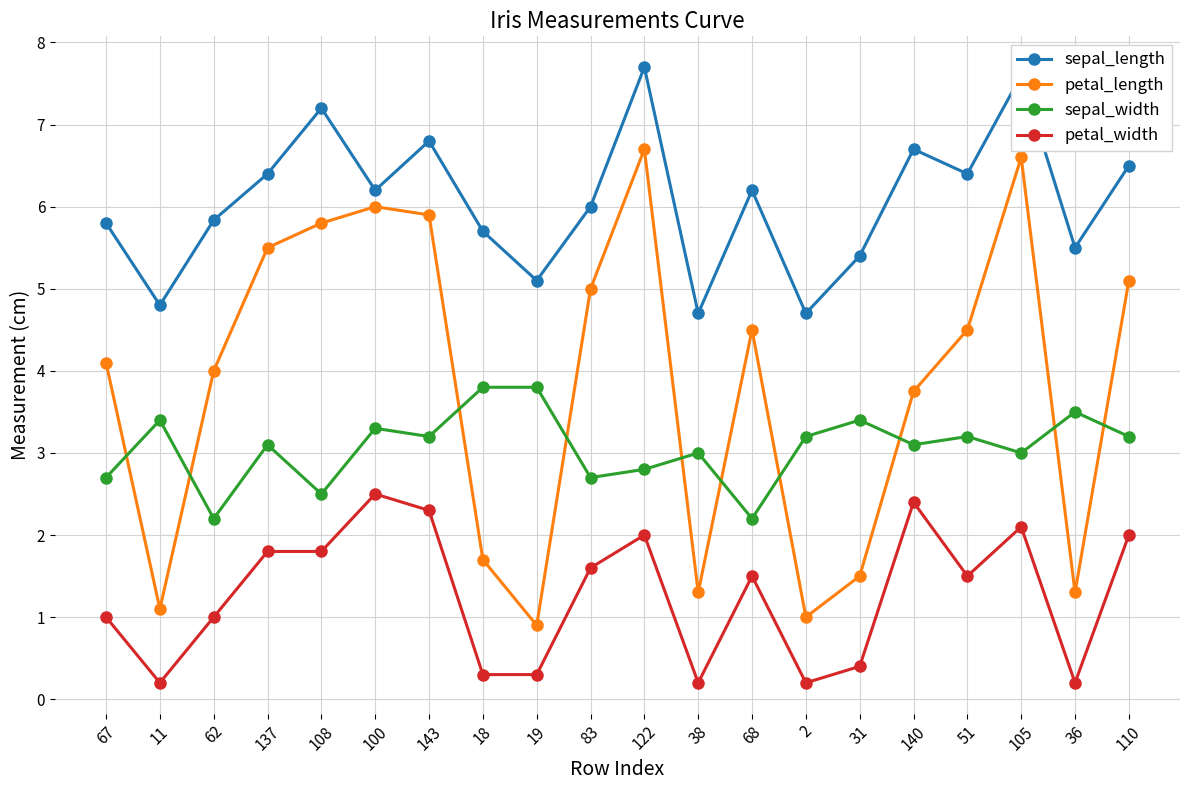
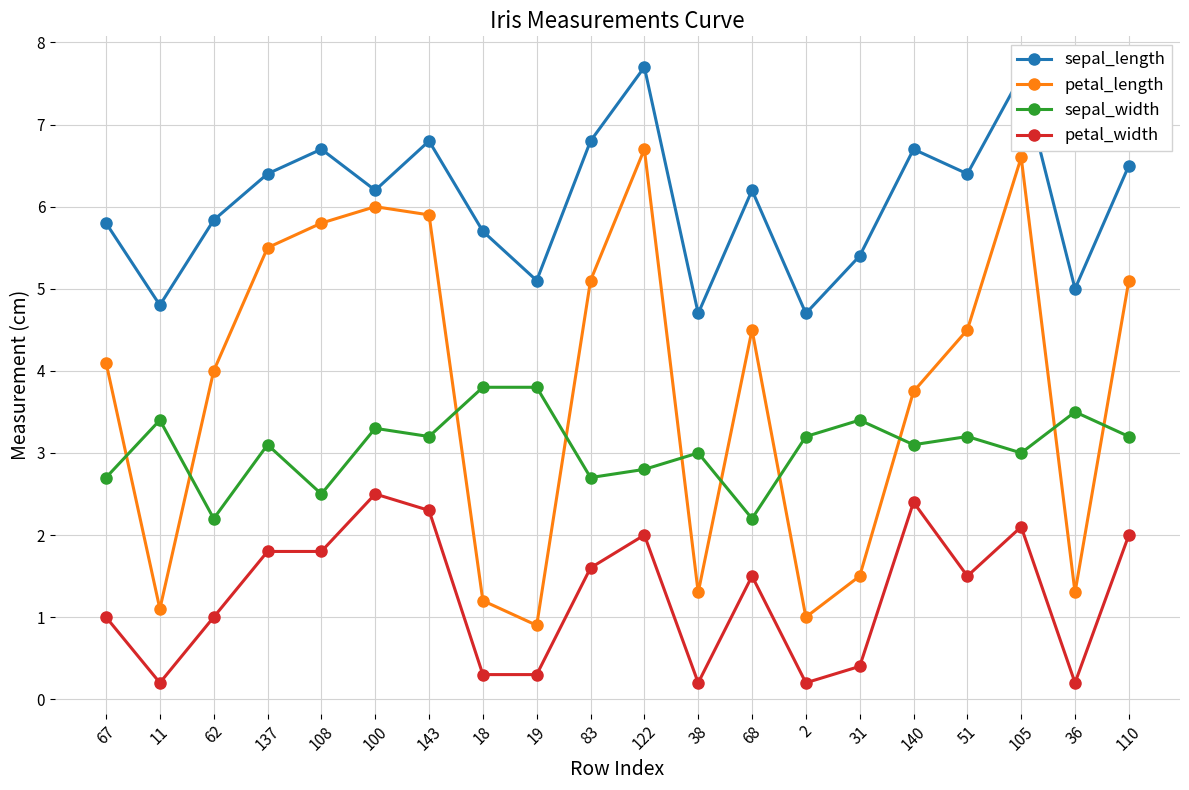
sepal_length, 108: 7.2 -> 6.7
petal_length, 18: 1.7 -> 1.2
sepal_length, 83: 6.0 -> 6.8
petal_length, 83: 5.0 -> 5.1
sepal_length, 36: 5.5 -> 5.0
